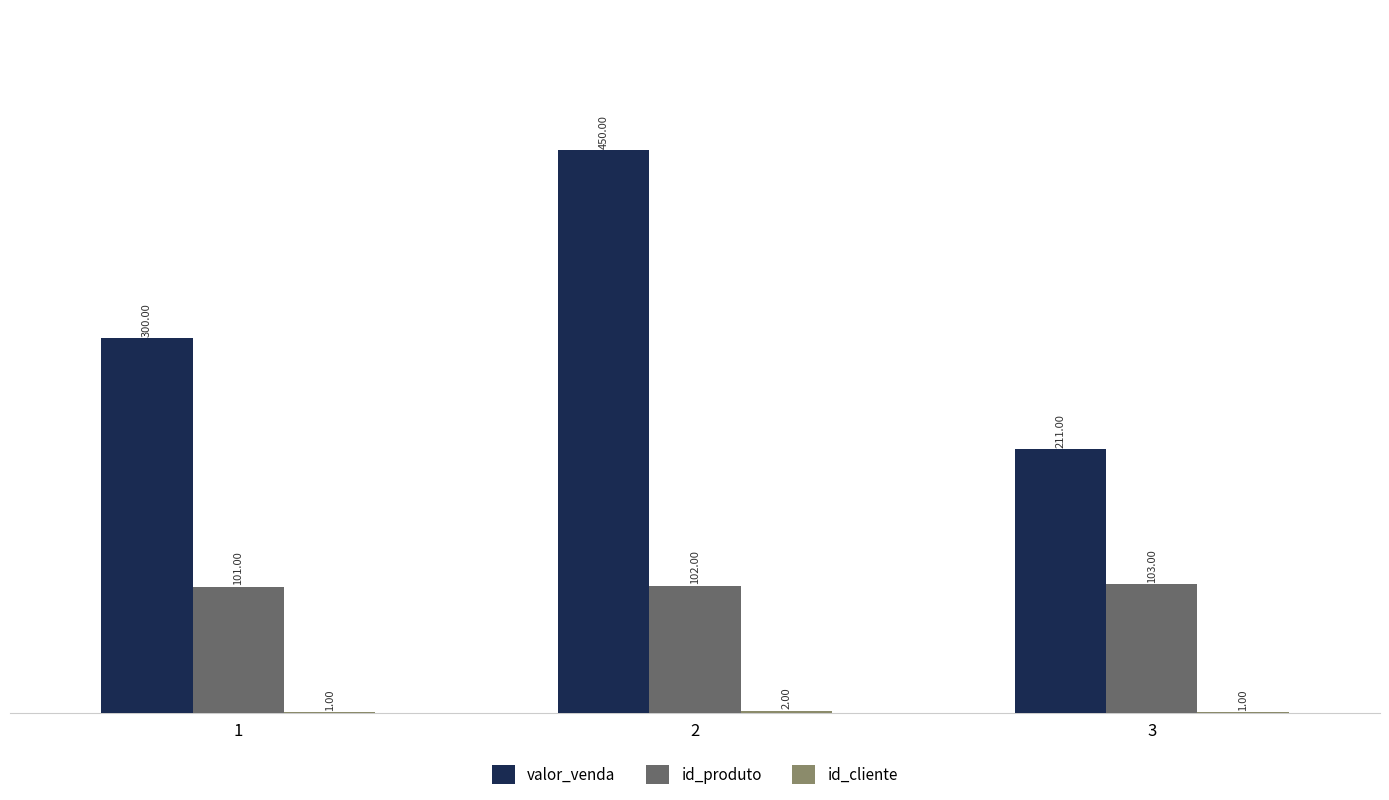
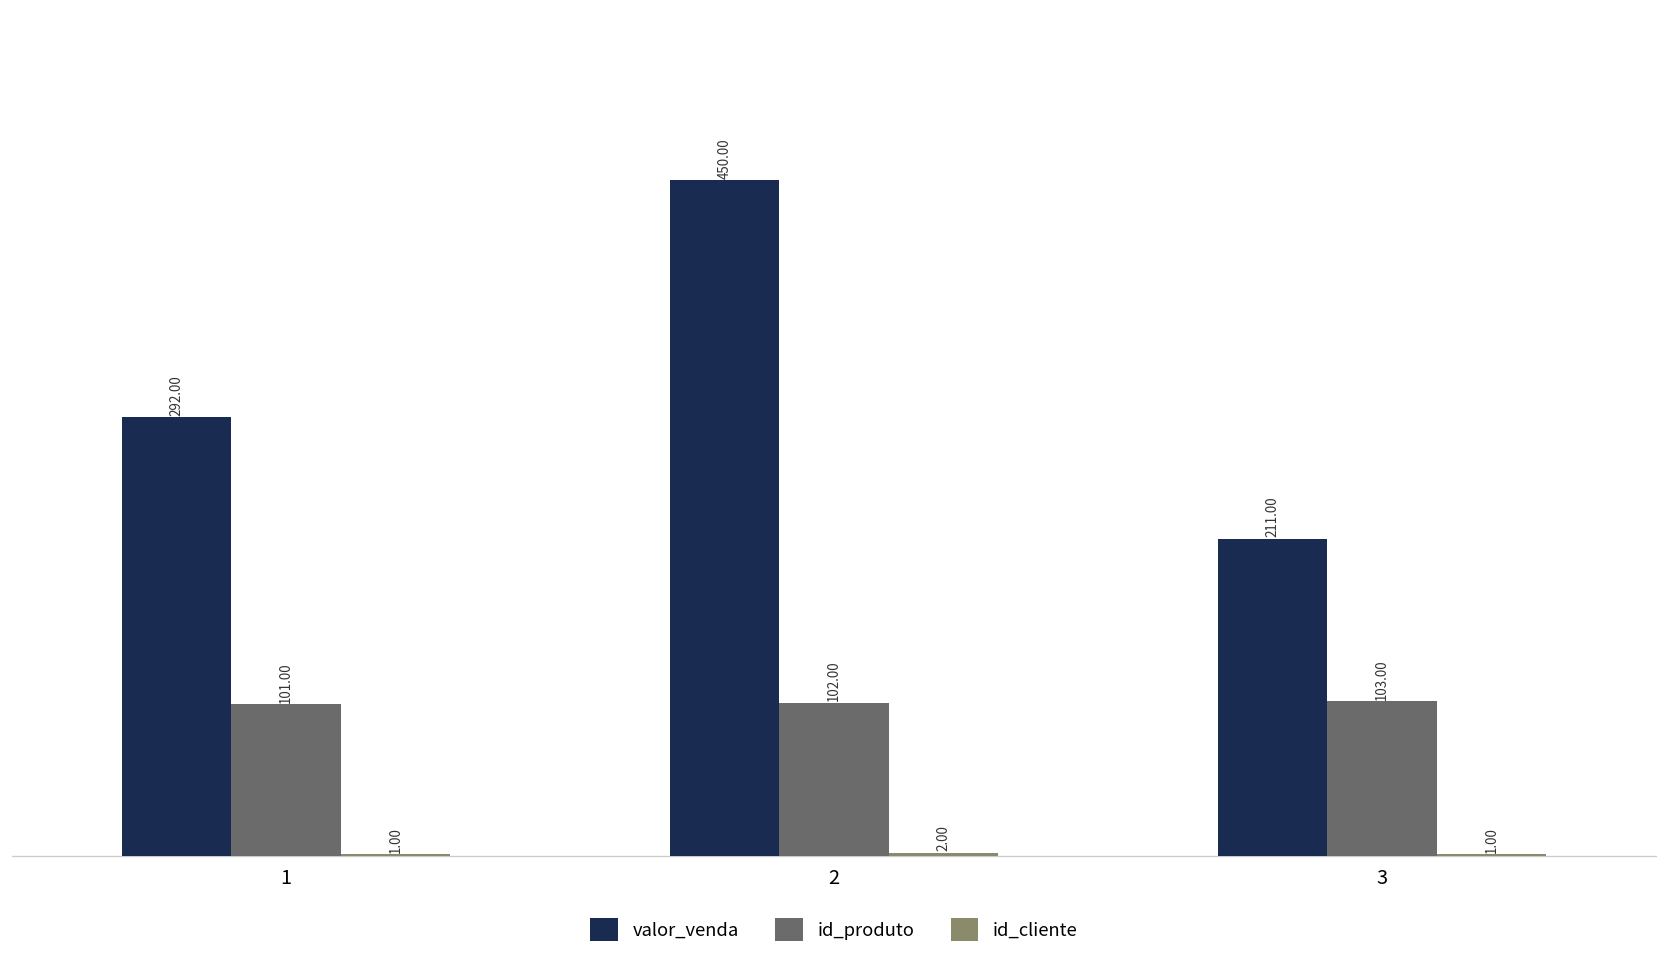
valor_venda, 1: 300.00 -> 292.00
